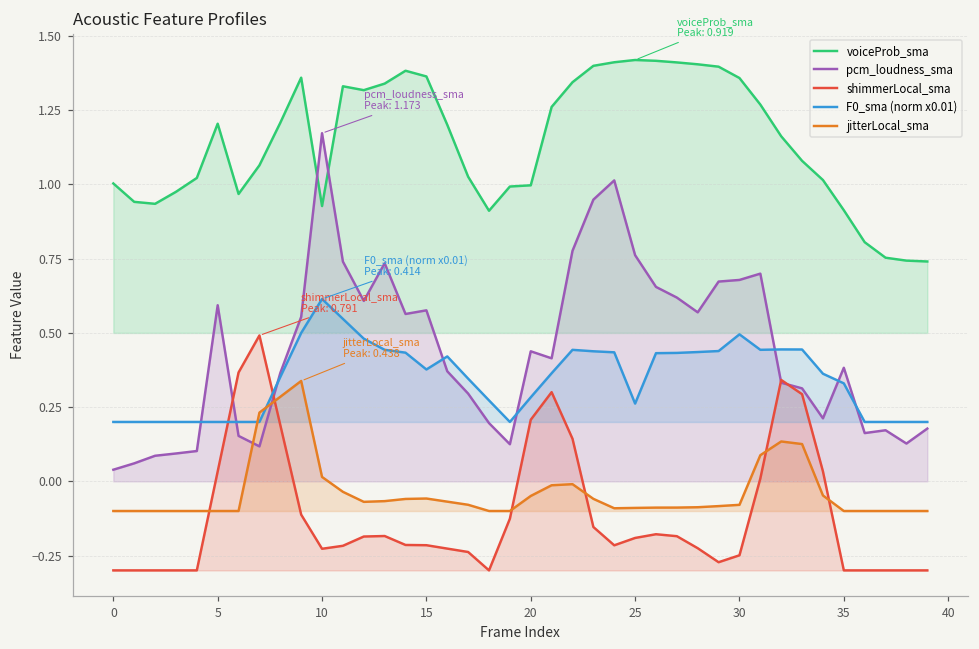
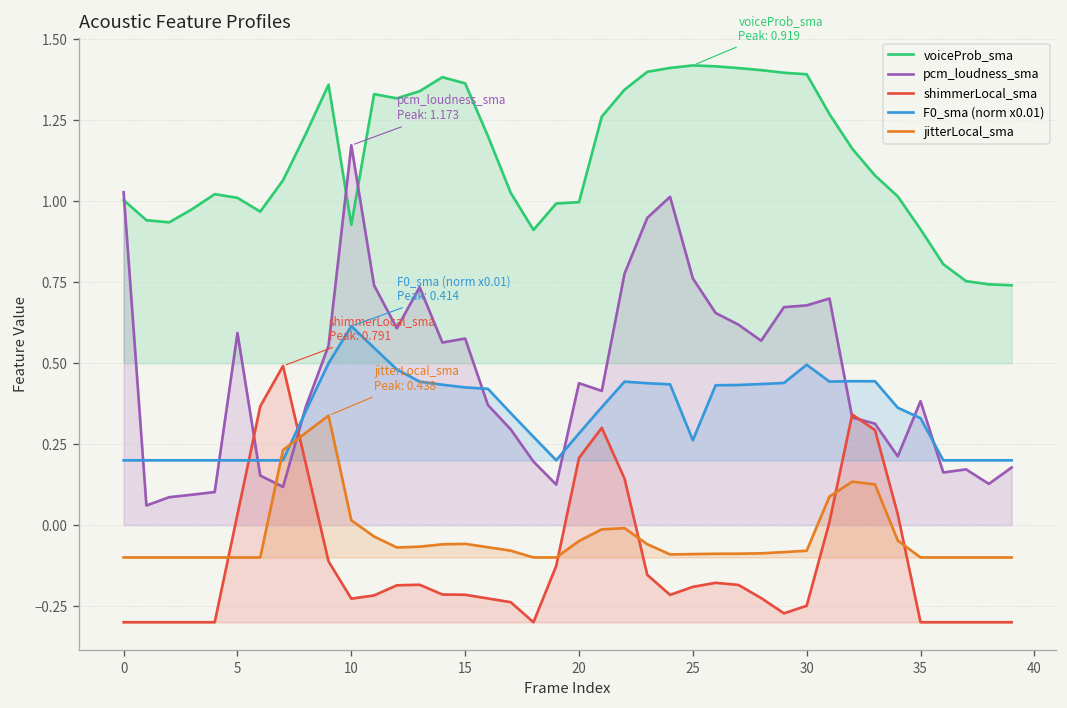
pcm_loudness_sma, 0: 0.04 -> 1.03
voiceProb_sma, 5: 1.20 -> 1.01
F0_sma (norm x0.01), 15: 0.38 -> 0.43
voiceProb_sma, 30: 1.36 -> 1.39
